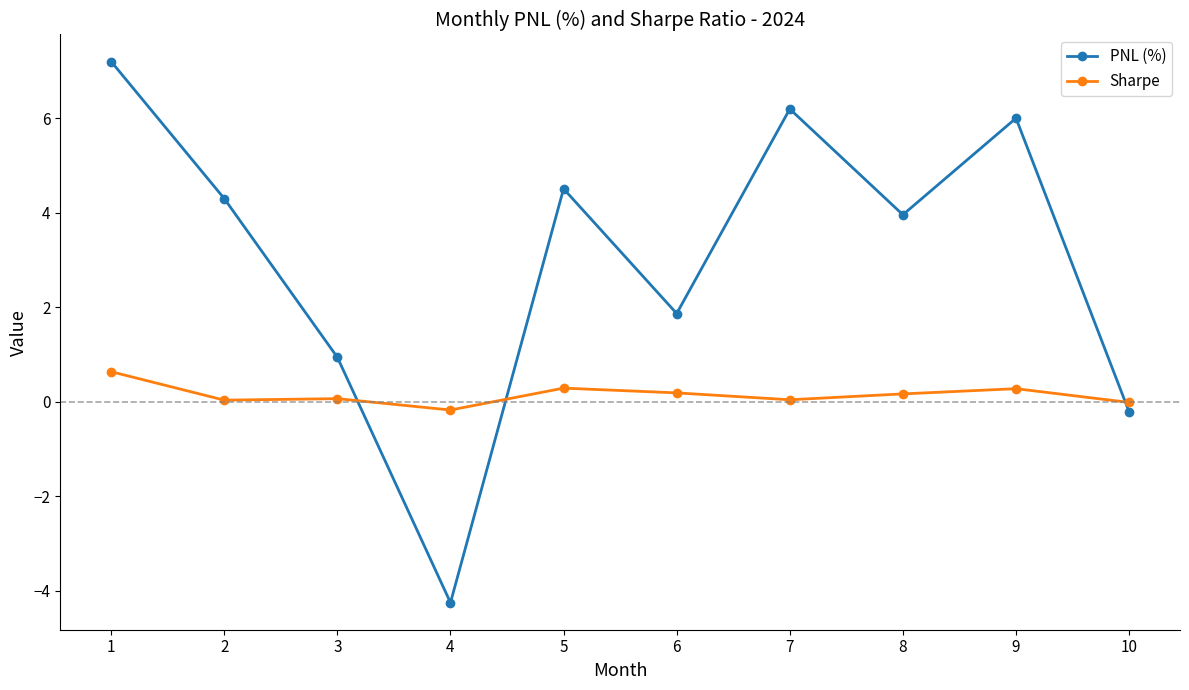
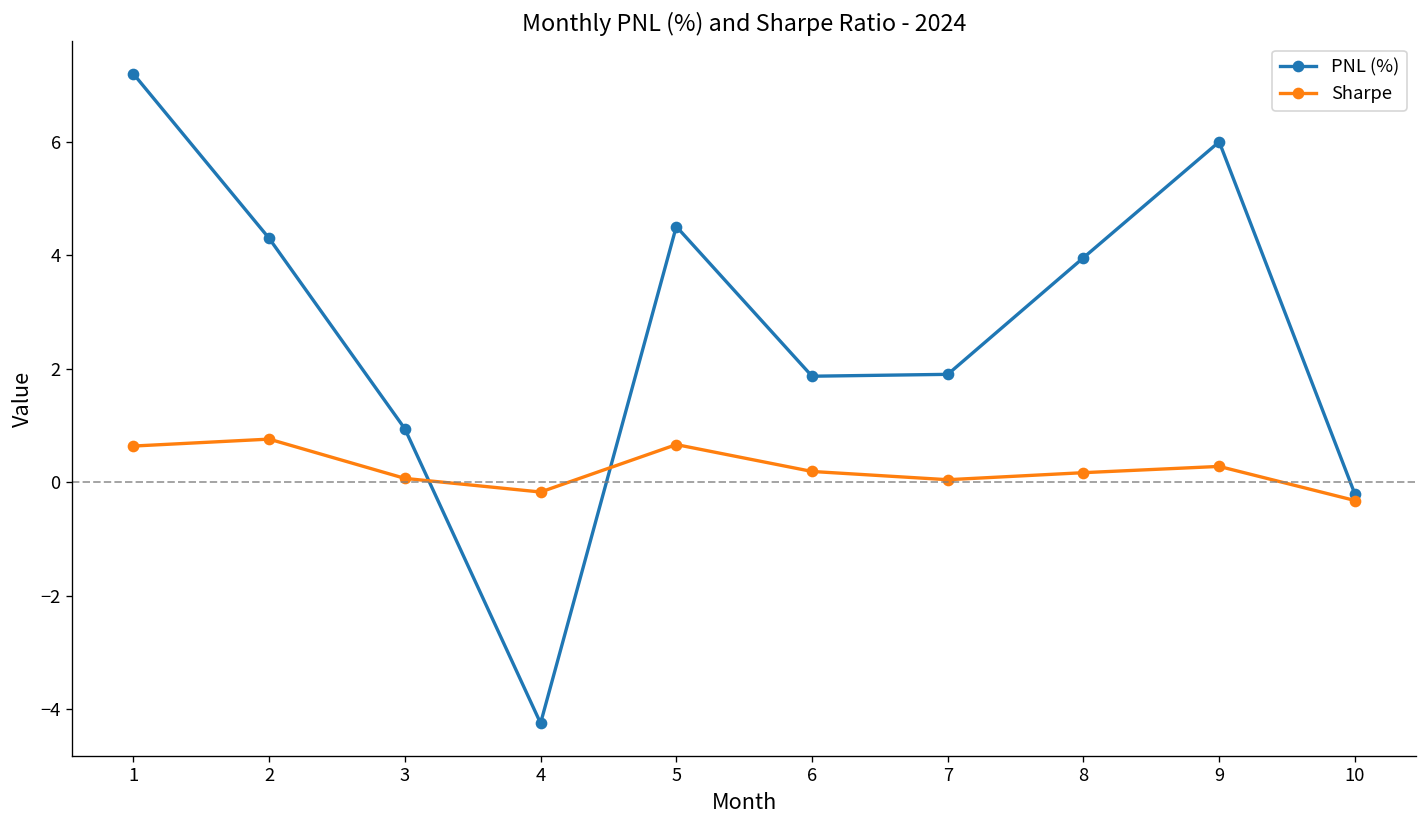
Sharpe, 2: 0.0 -> 0.8
Sharpe, 5: 0.3 -> 0.7
PNL (%), 7: 6.2 -> 1.9
Sharpe, 10: 0.0 -> -0.3
